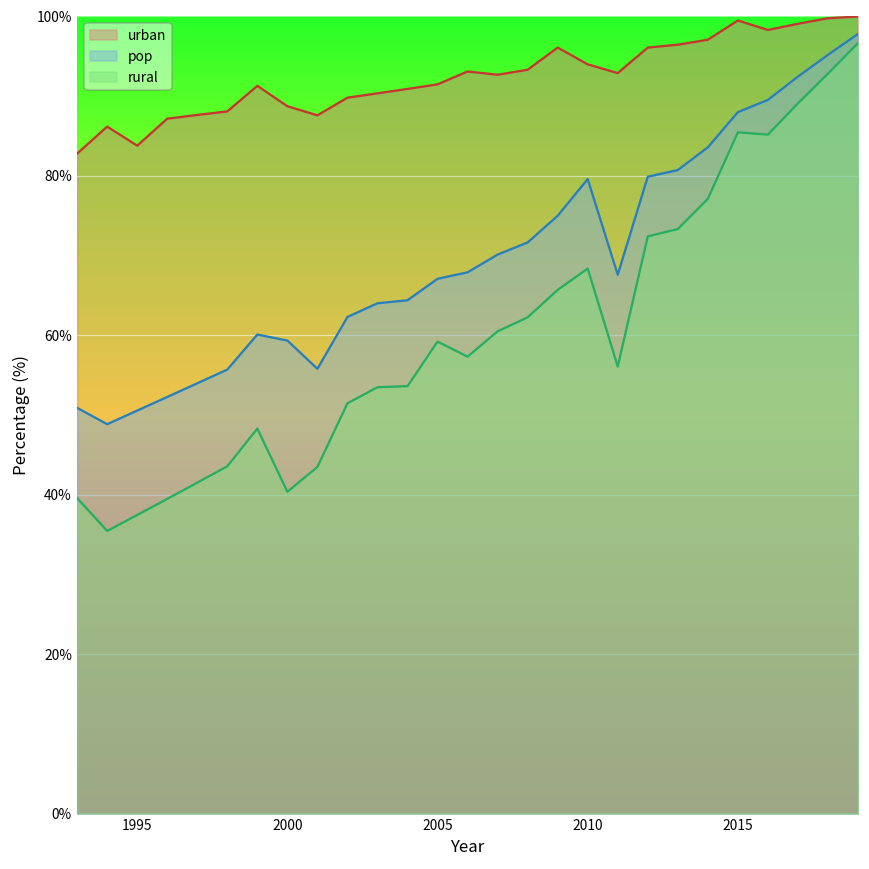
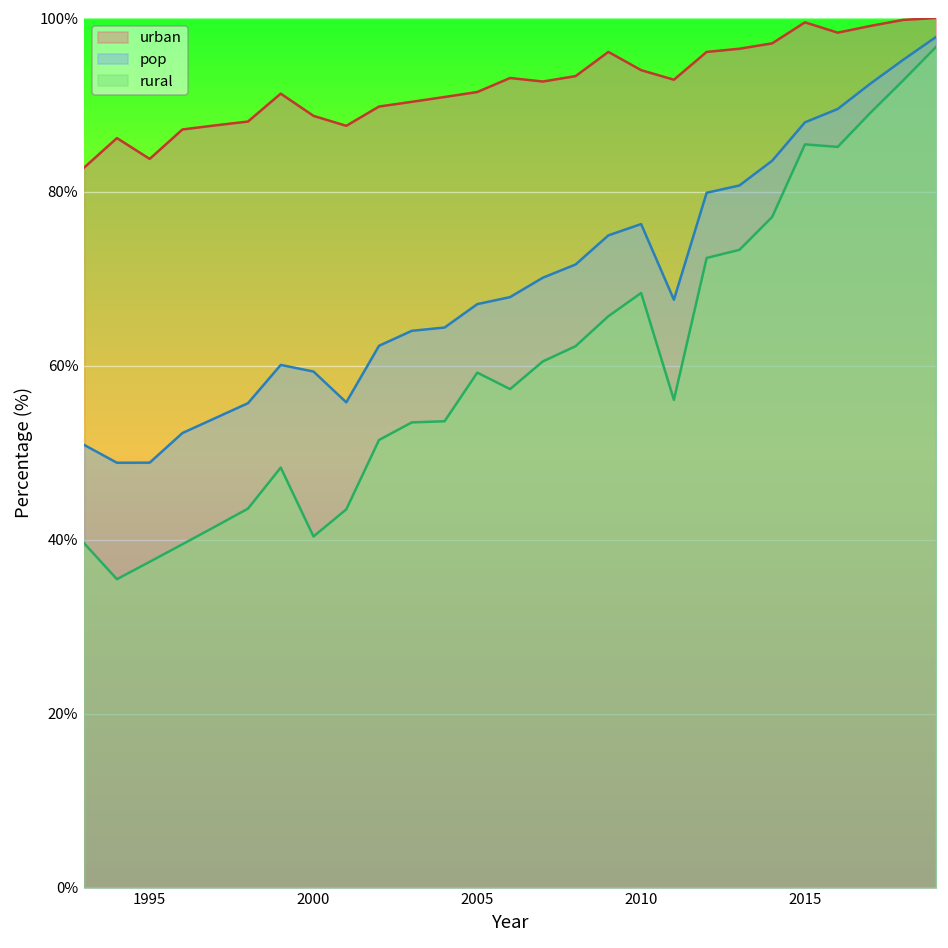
pop, 1995: 51% -> 49%
pop, 2010: 80% -> 76%
